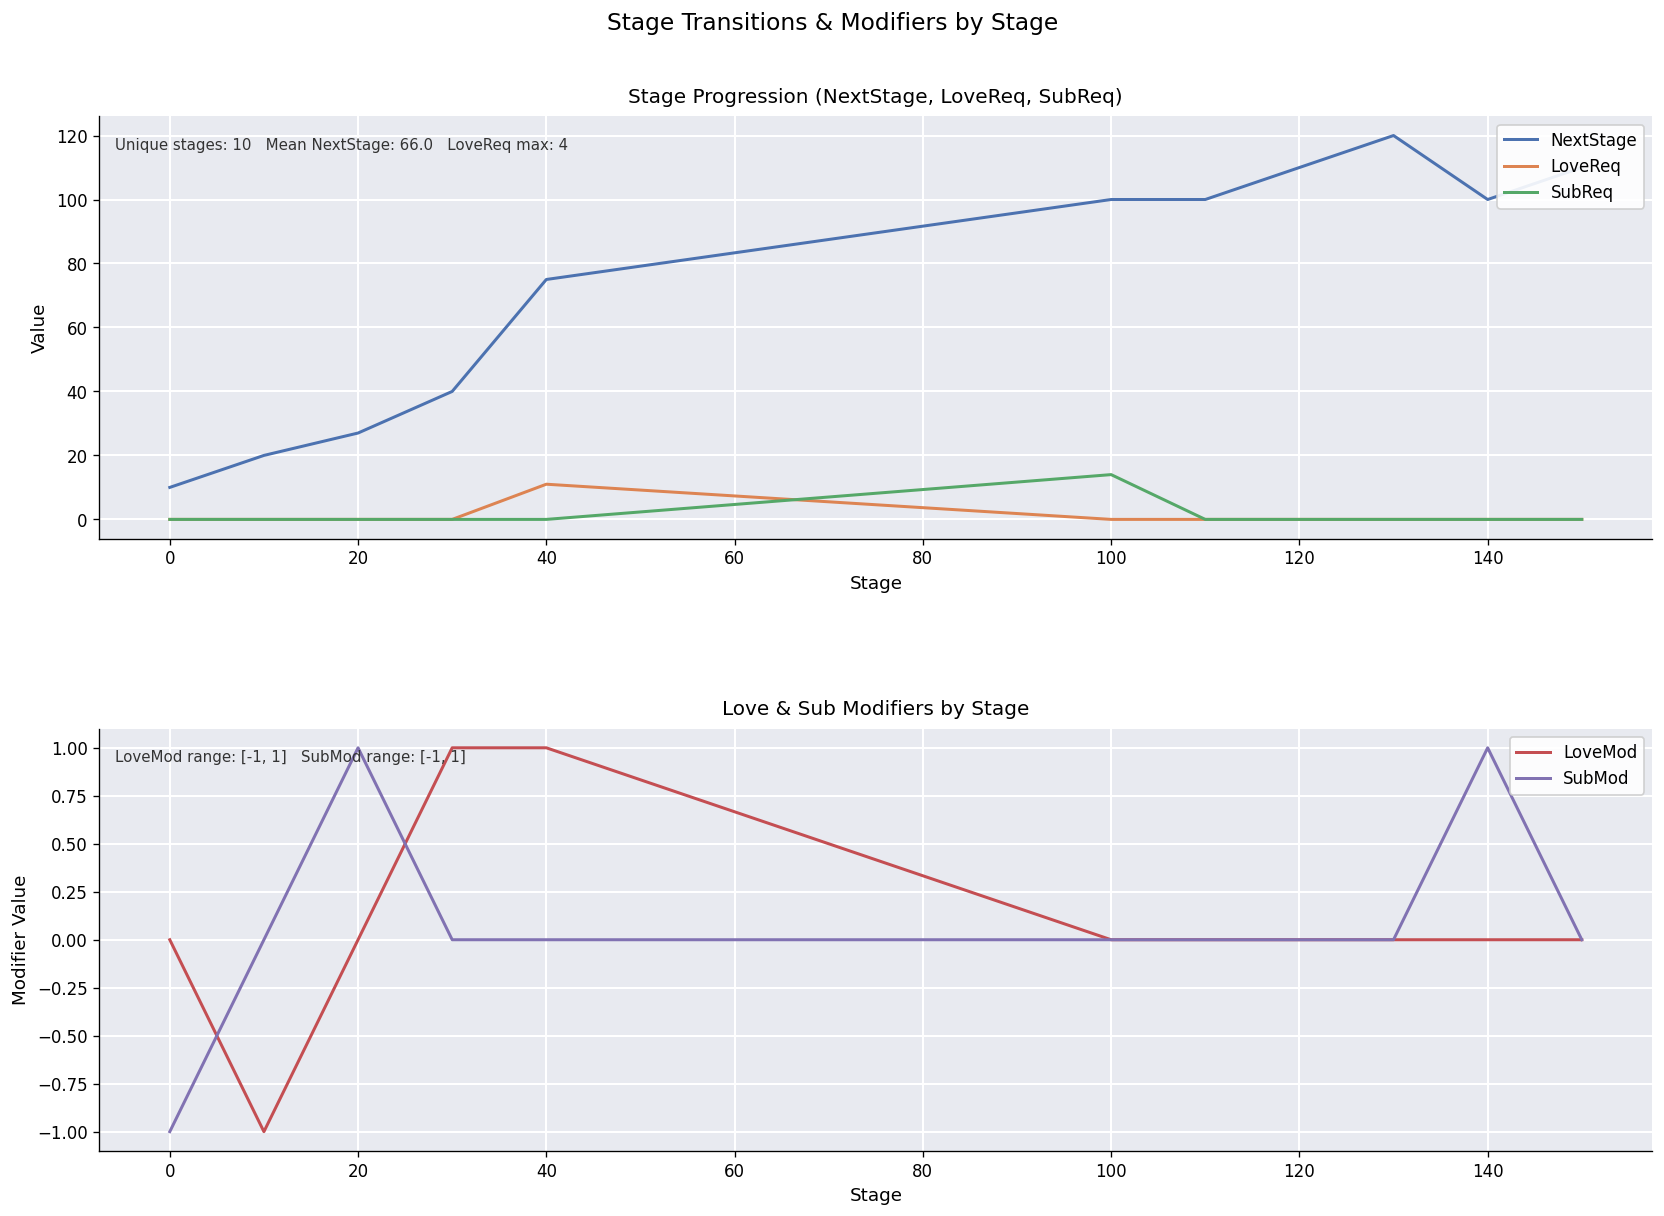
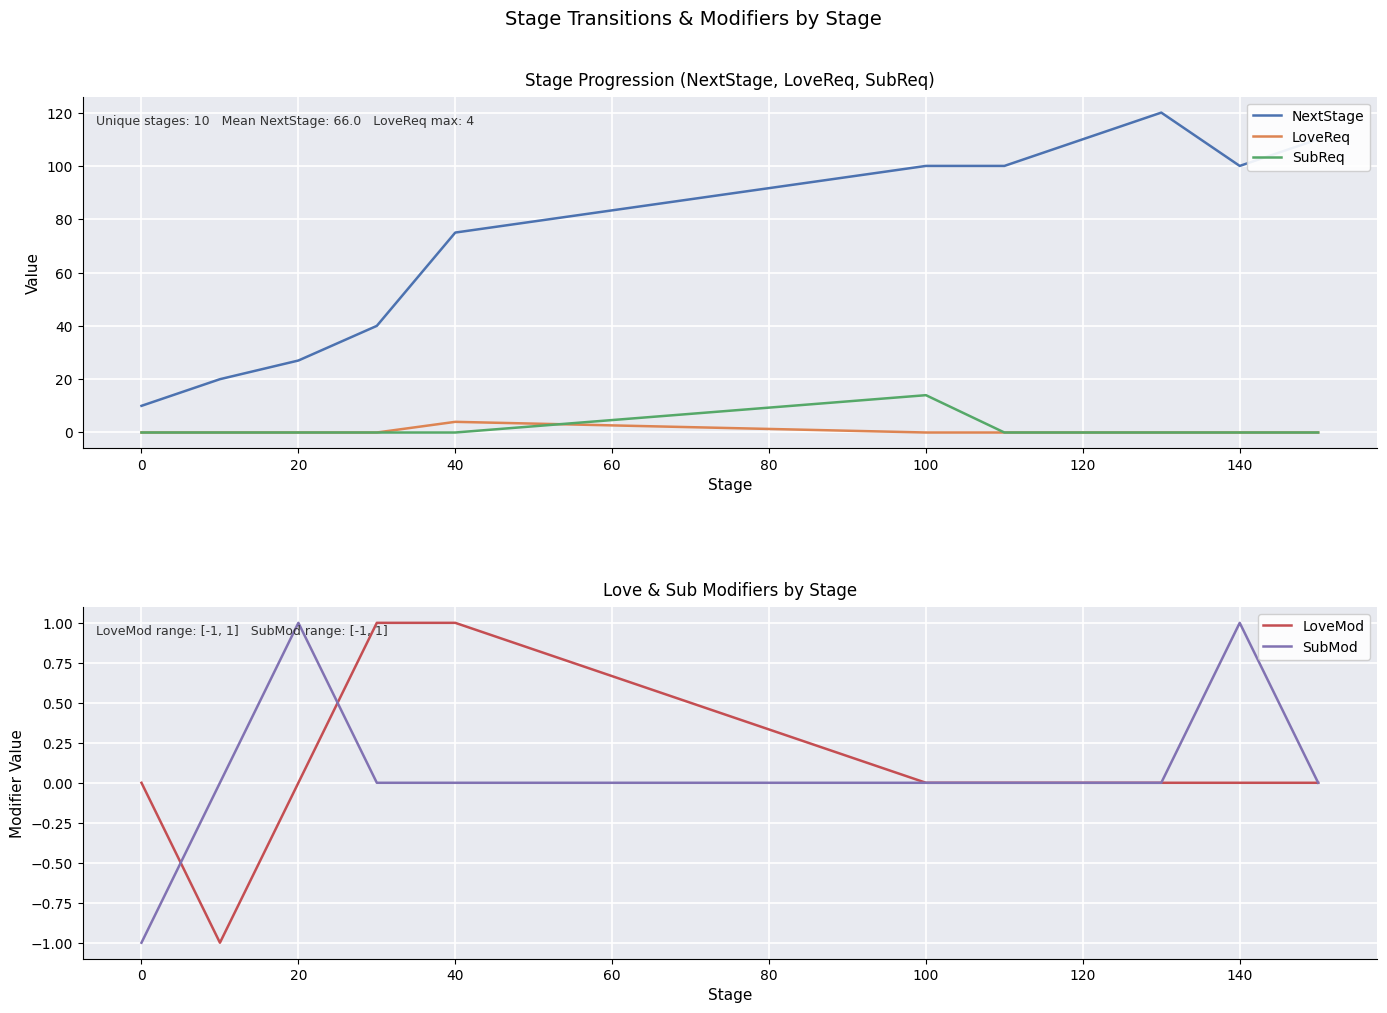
Stage Progression (NextStage, LoveReq, SubReq), LoveReq, 40: 11 -> 4
